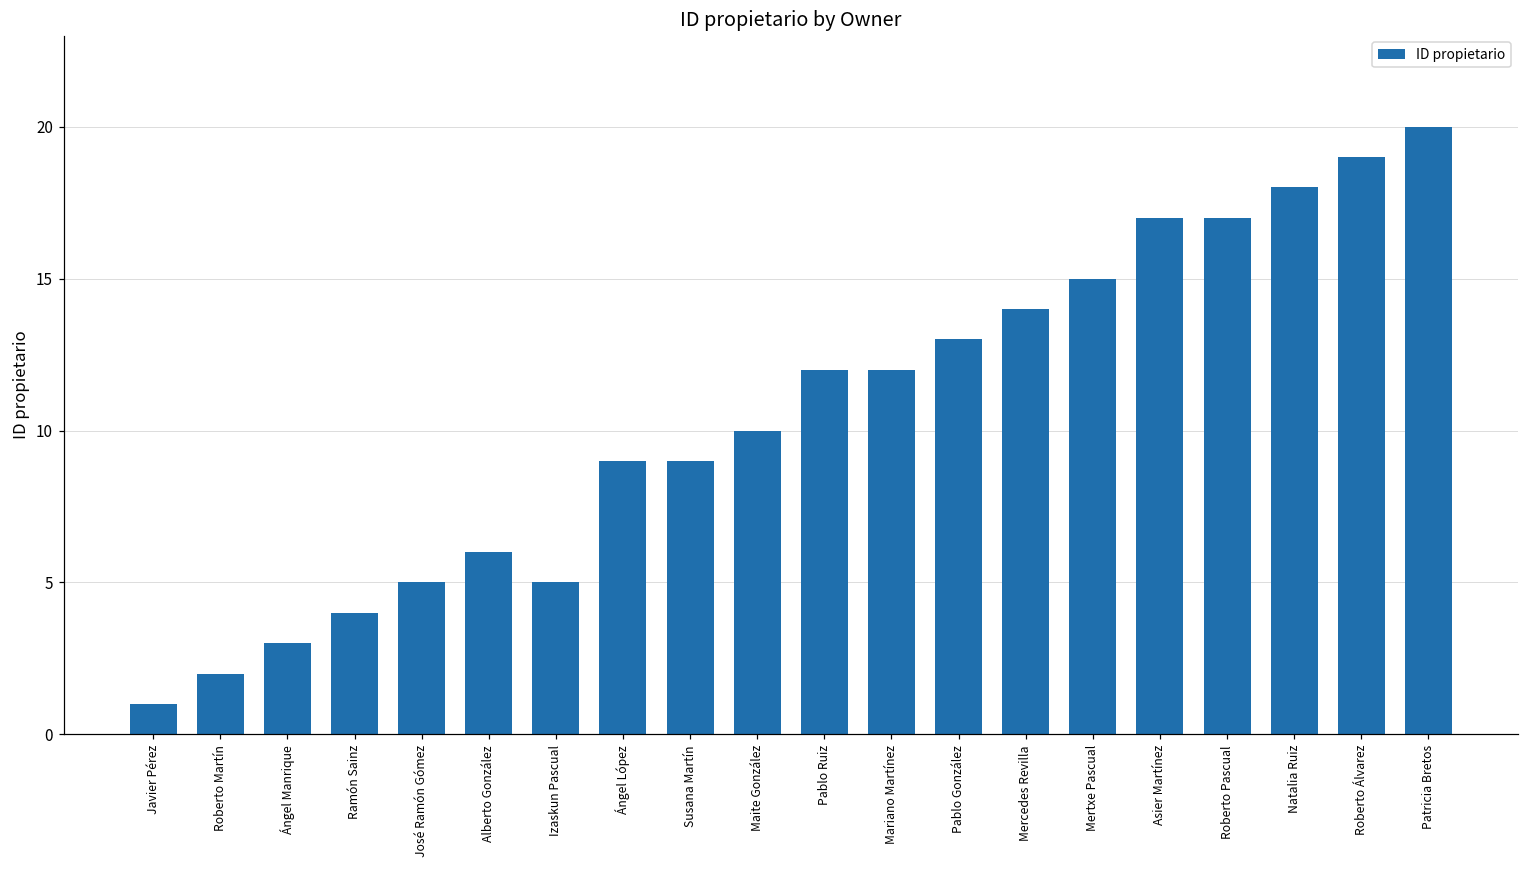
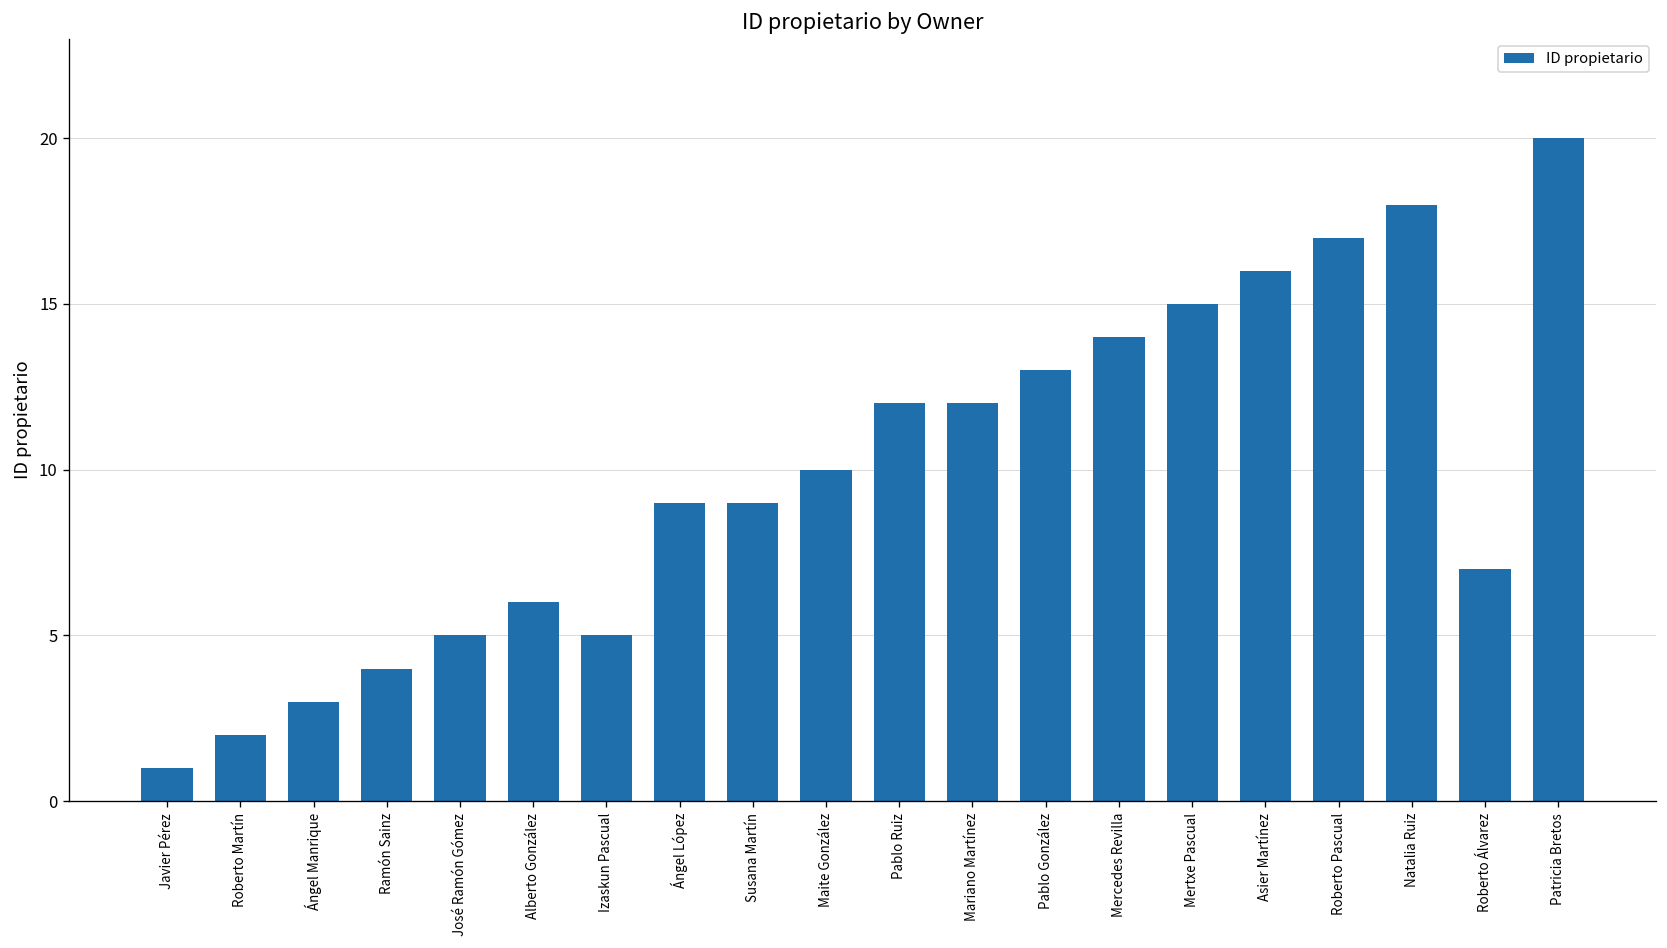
Asier Martínez: 17 -> 16
Roberto Álvarez: 19 -> 7
